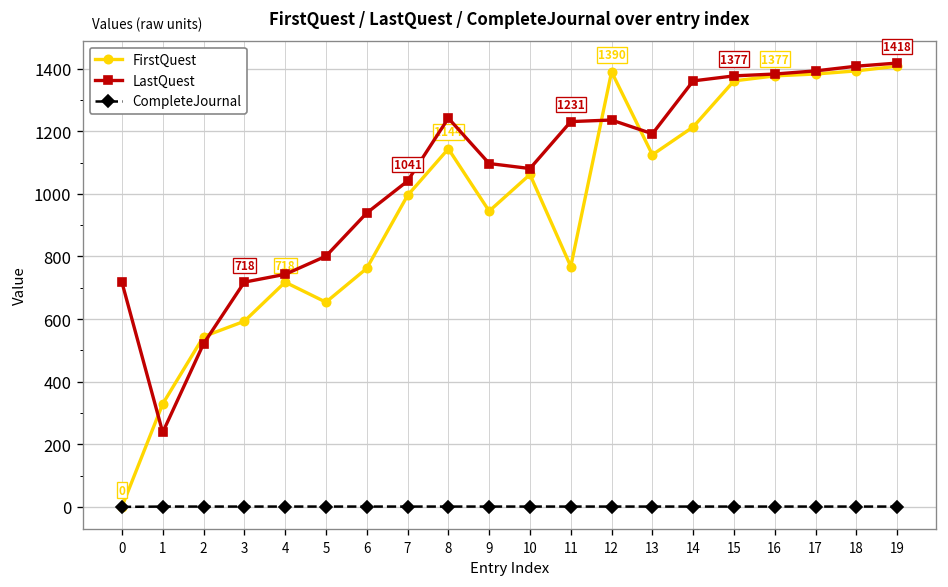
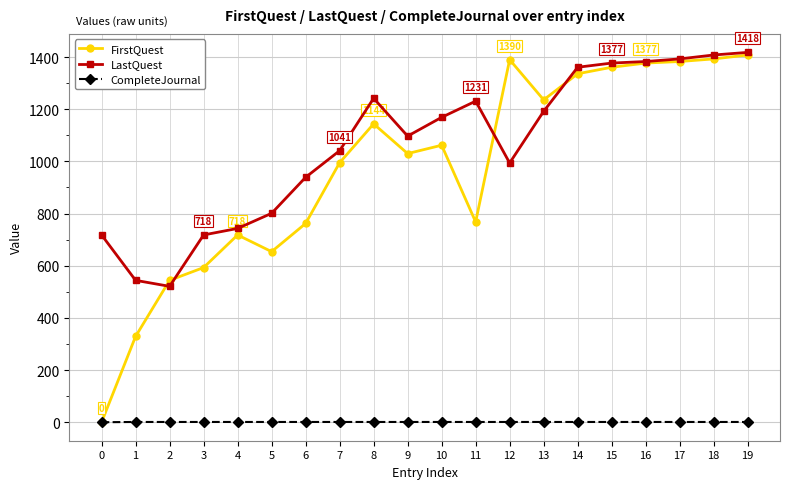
LastQuest, 1: 240 -> 540
FirstQuest, 9: 950 -> 1030
LastQuest, 10: 1080 -> 1170
LastQuest, 12: 1240 -> 990
FirstQuest, 13: 1130 -> 1240
FirstQuest, 14: 1210 -> 1340
